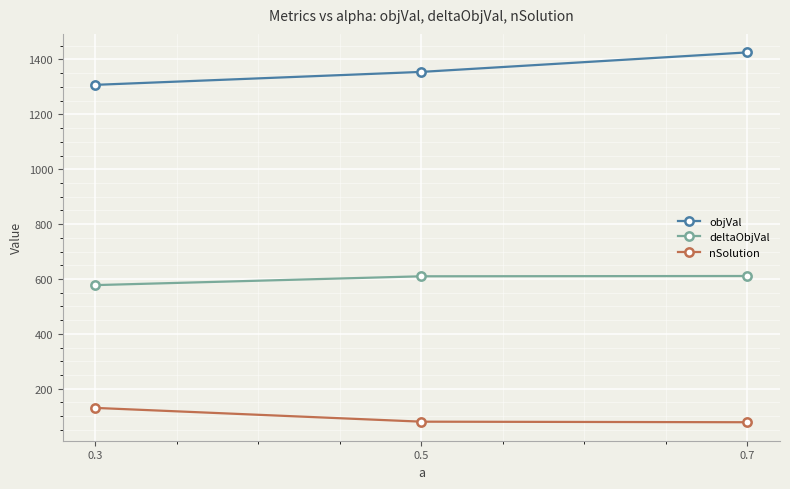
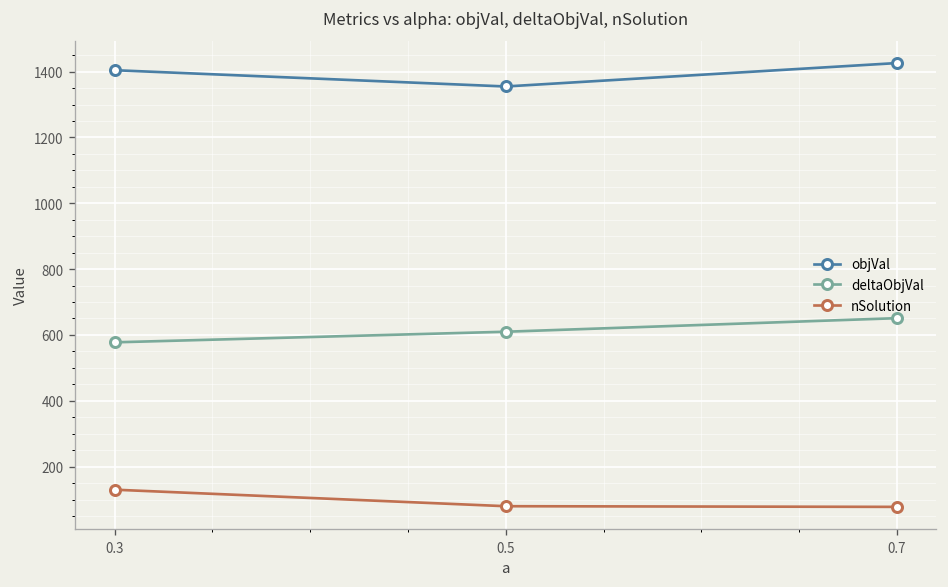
objVal, 0.3: 1310 -> 1400
deltaObjVal, 0.7: 610 -> 650
